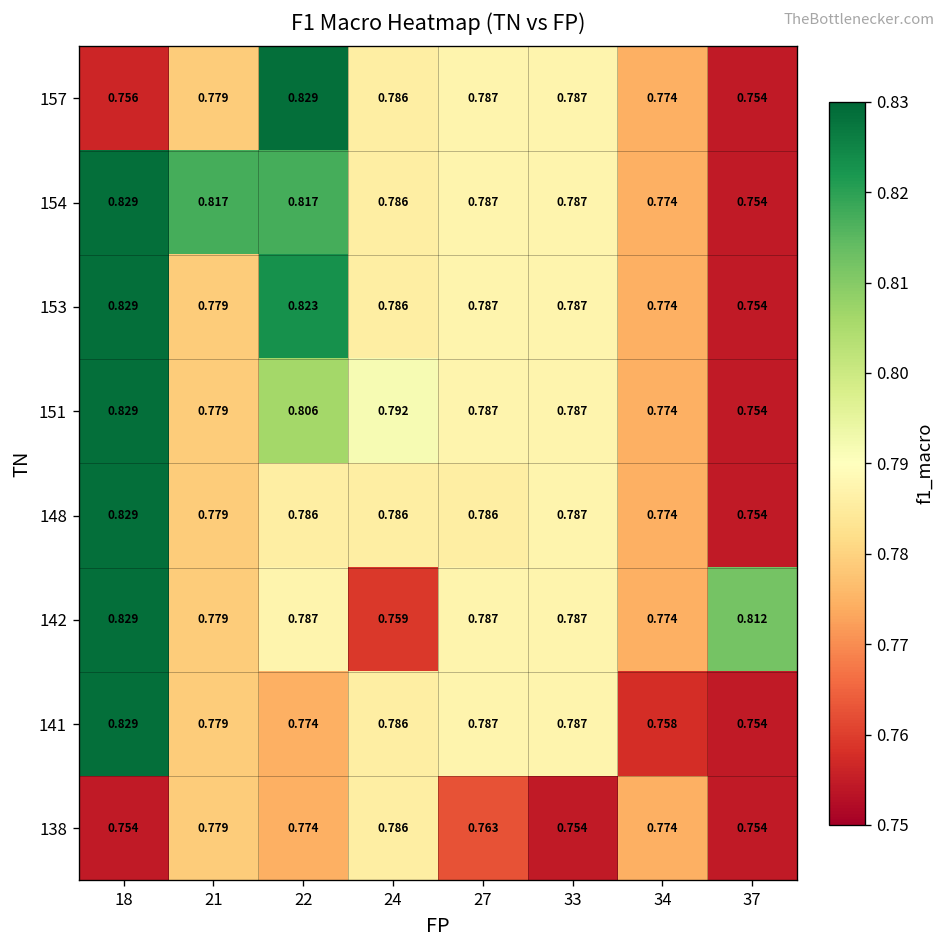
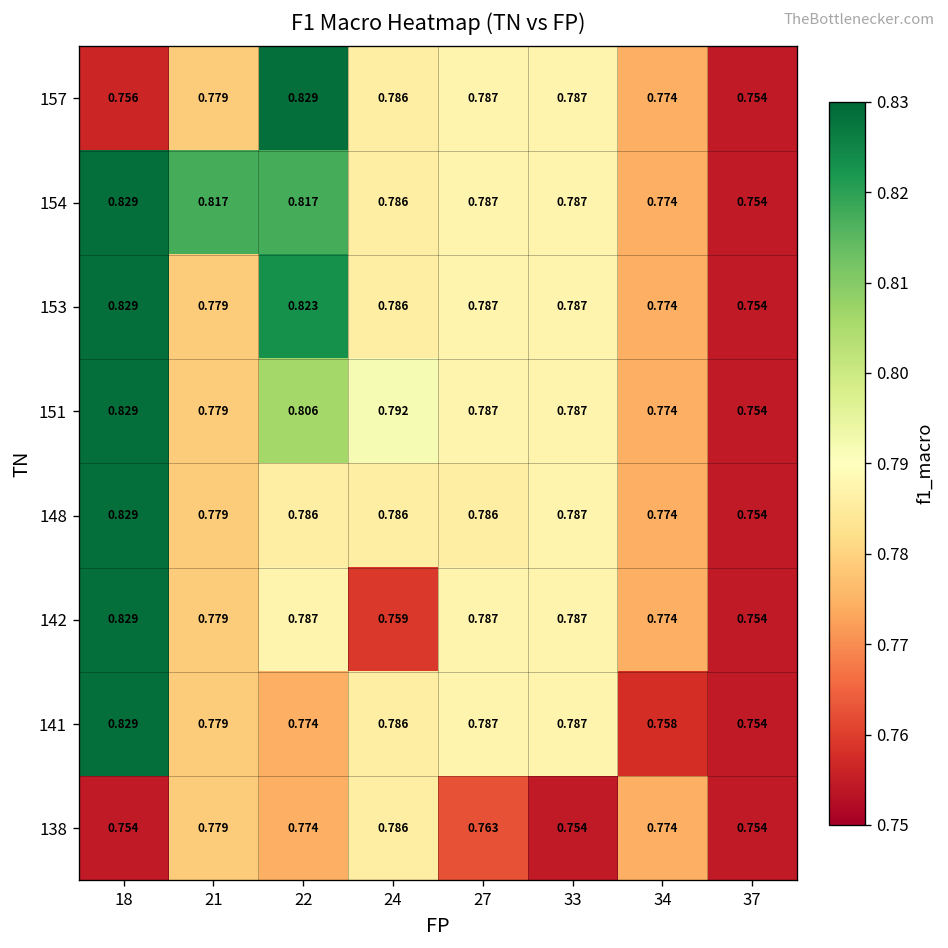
142, 37: 0.812 -> 0.754
